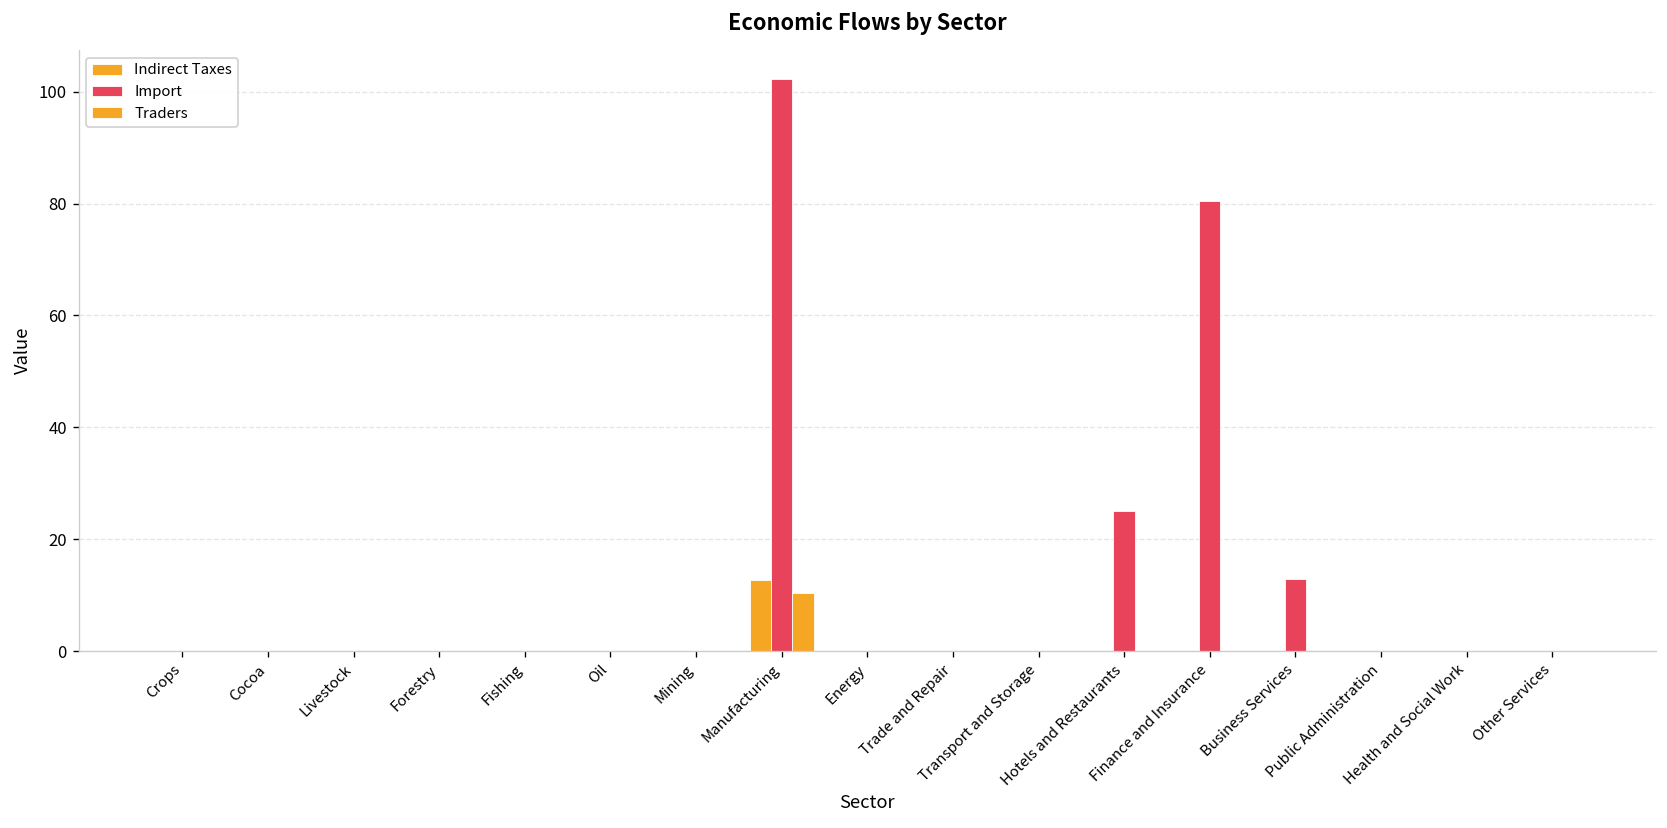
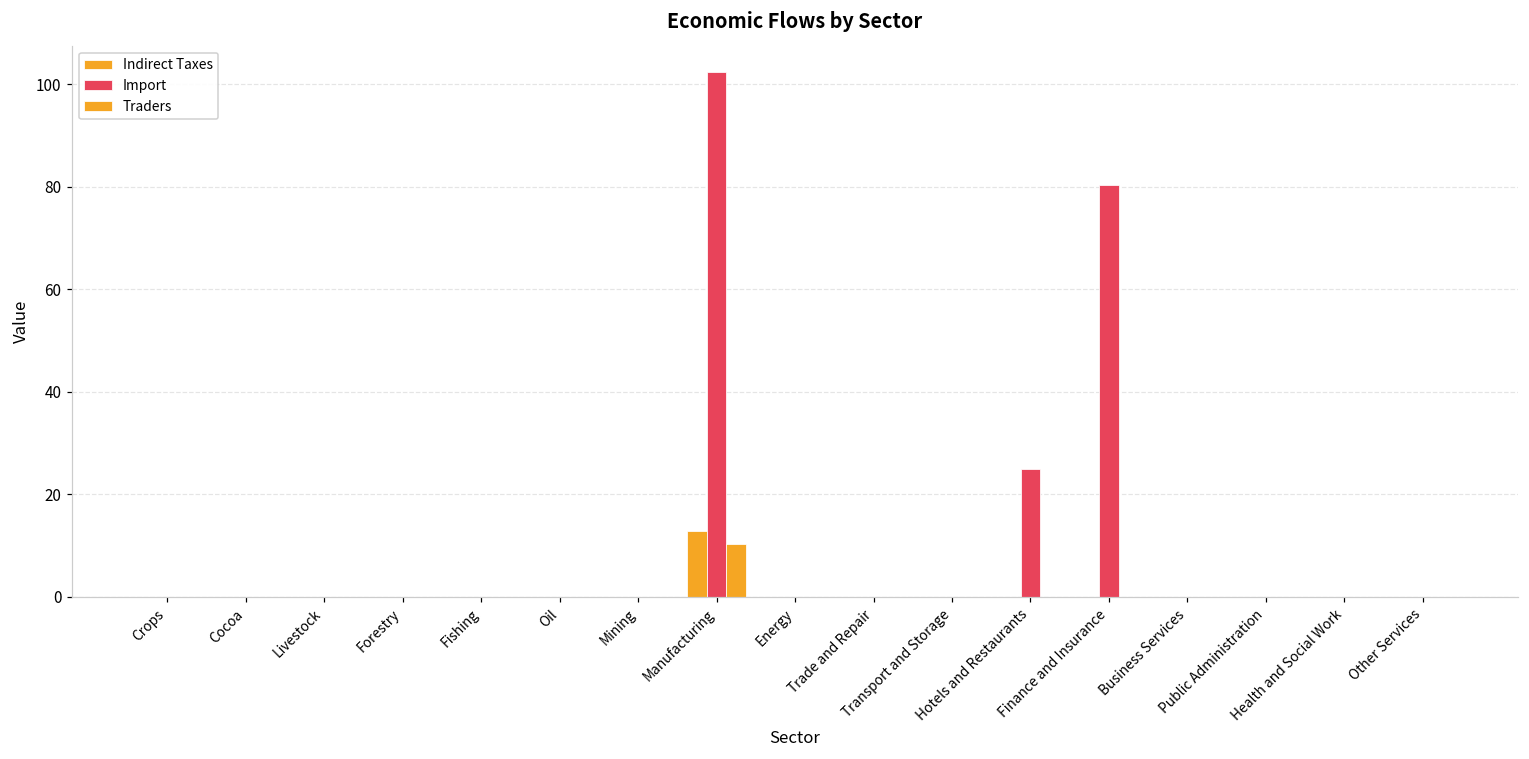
Import, Business Services: 13 -> 0
